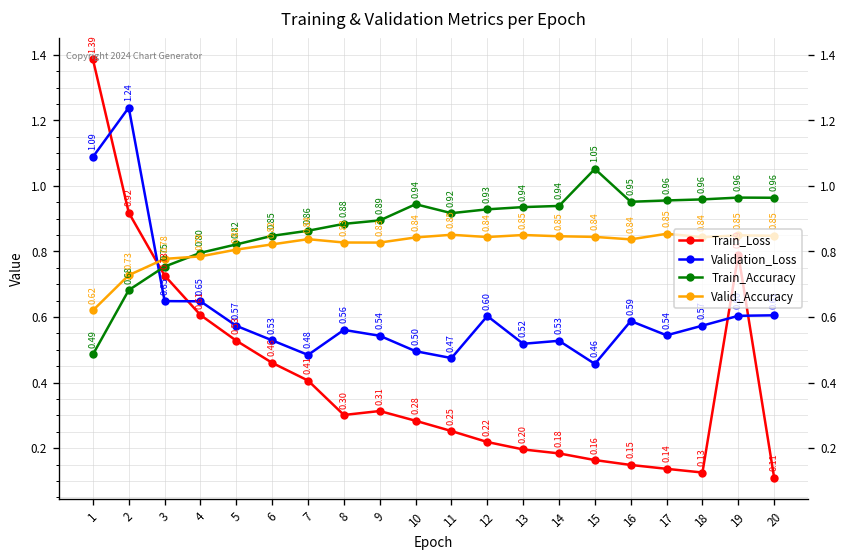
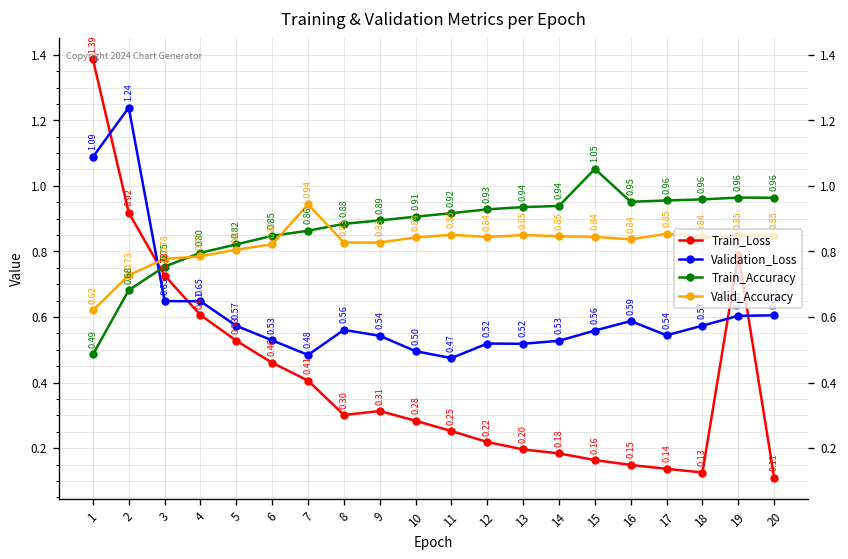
Valid_Accuracy, 7: 0.84 -> 0.94
Train_Accuracy, 10: 0.94 -> 0.91
Validation_Loss, 12: 0.60 -> 0.52
Validation_Loss, 15: 0.46 -> 0.56
